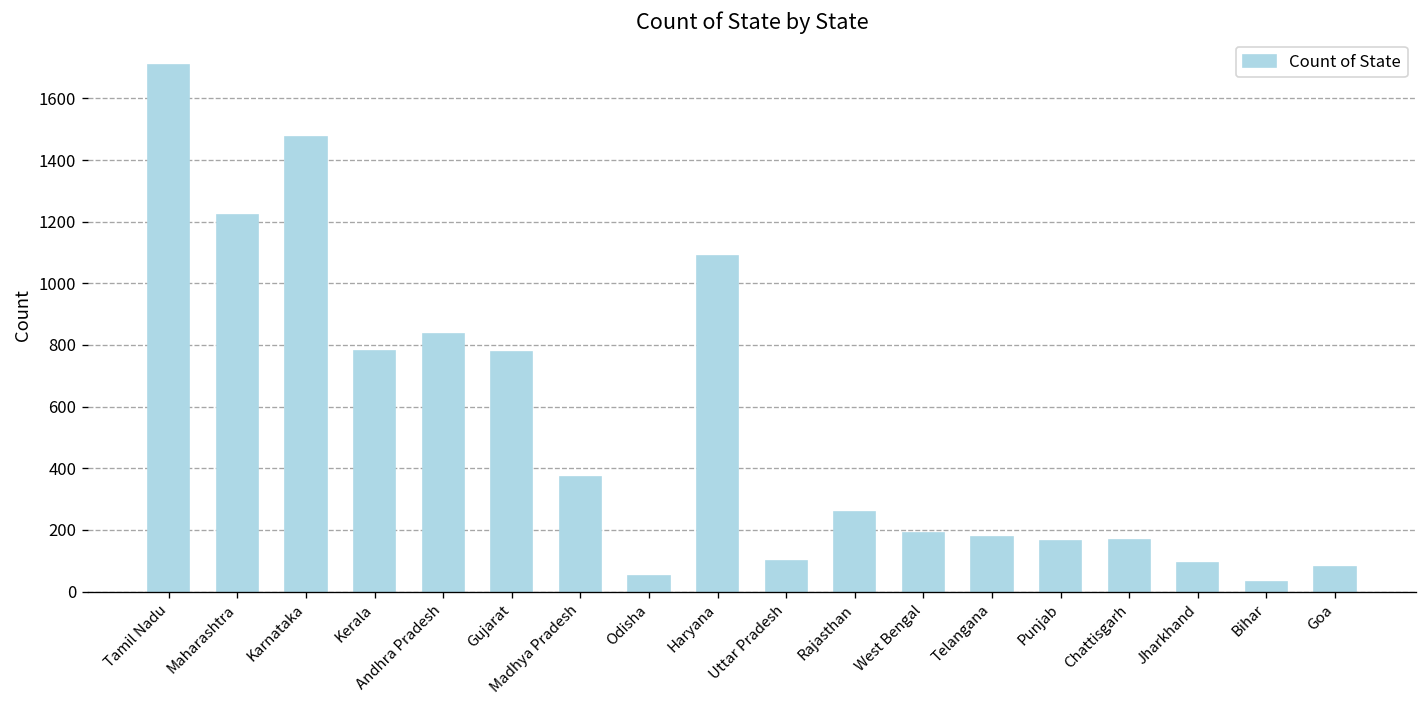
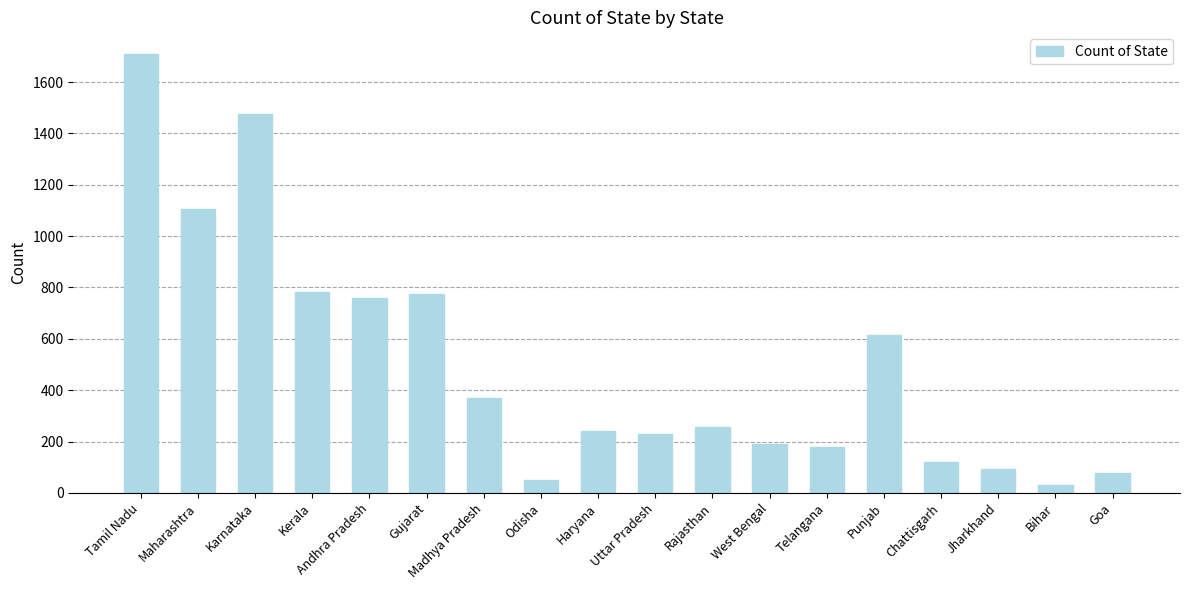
Maharashtra: 1220 -> 1110
Andhra Pradesh: 840 -> 760
Haryana: 1090 -> 240
Uttar Pradesh: 100 -> 230
Punjab: 160 -> 610
Chattisgarh: 170 -> 120
